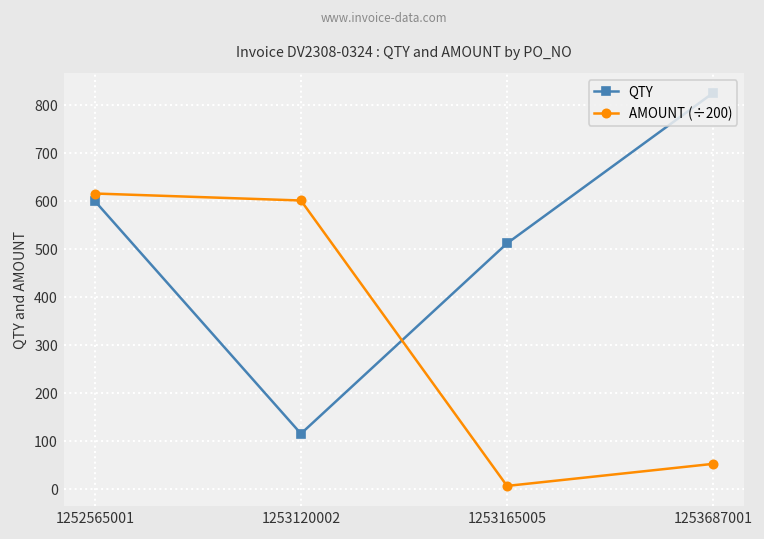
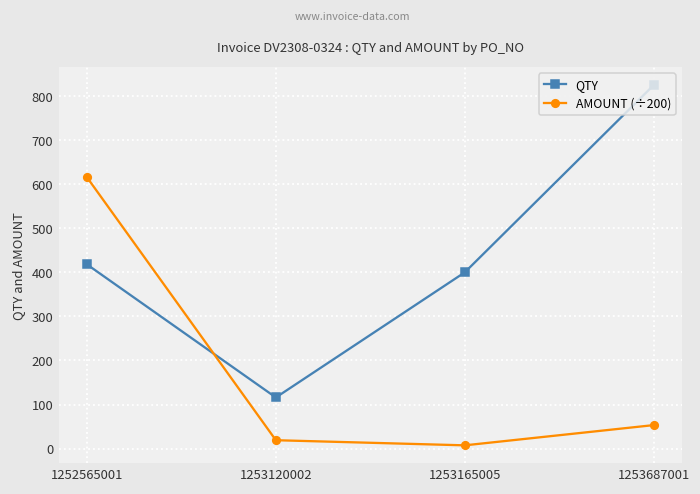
QTY, 1252565001: 600 -> 420
AMOUNT (÷200), 1253120002: 600 -> 20
QTY, 1253165005: 510 -> 400
